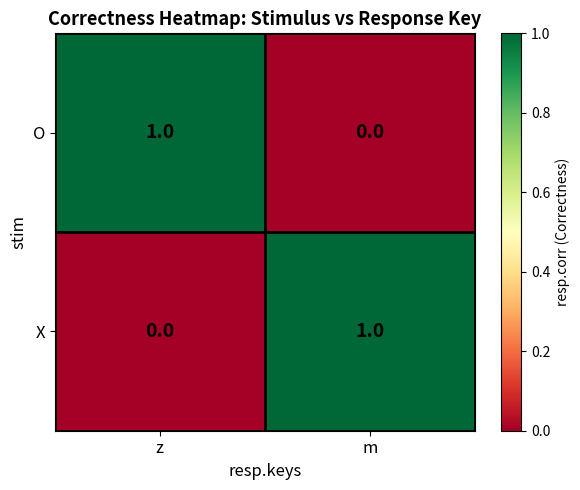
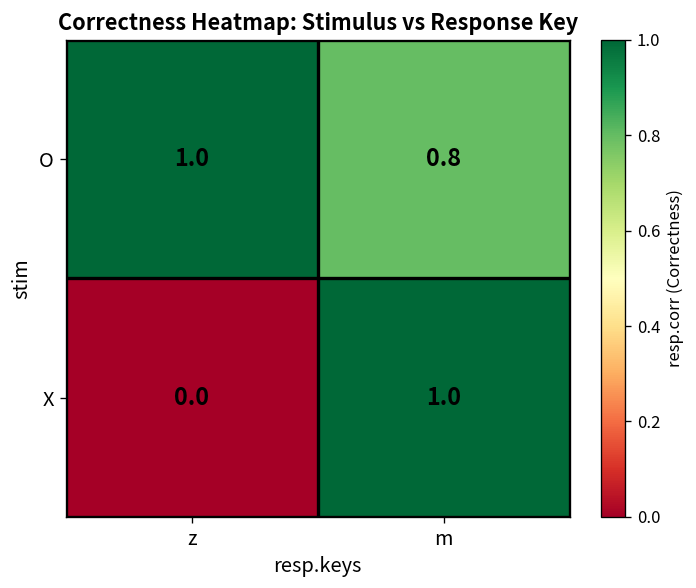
O, m: 0.0 -> 0.8
